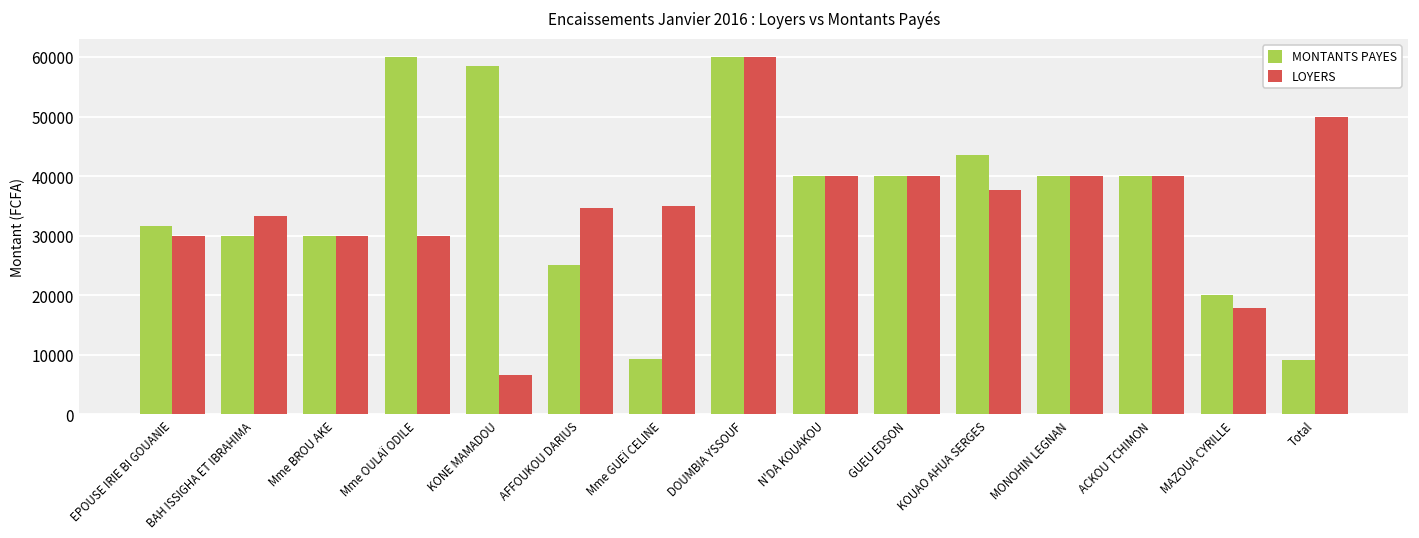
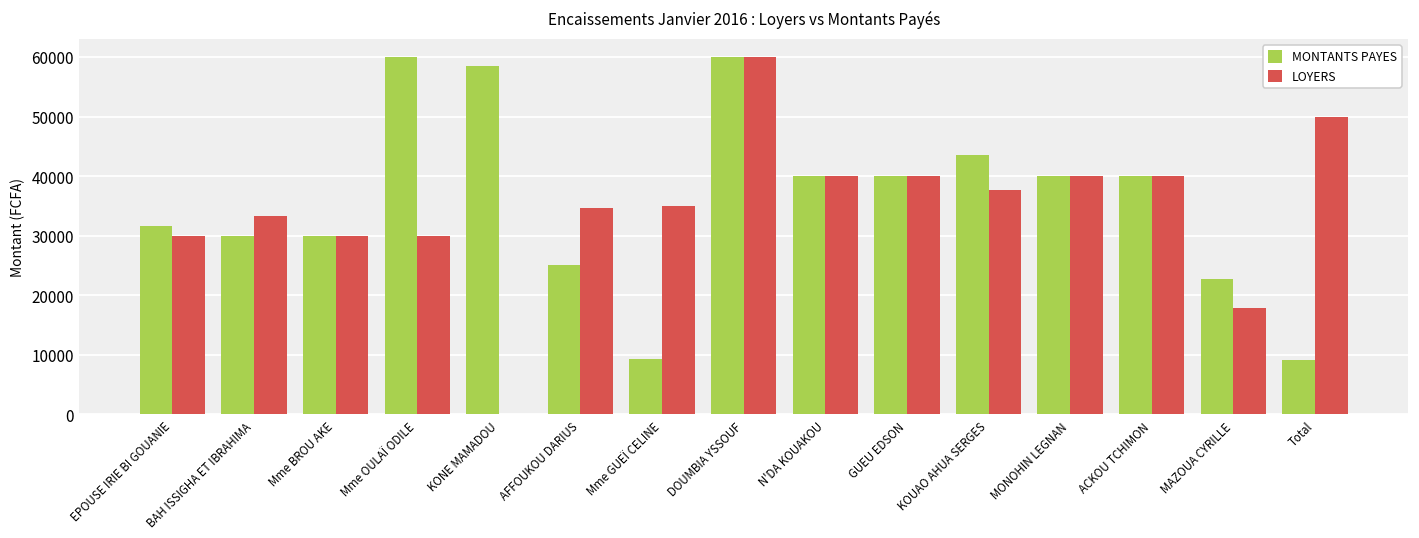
LOYERS, KONE MAMADOU: 7000 -> 0
MONTANTS PAYES, MAZOUA CYRILLE: 20000 -> 23000
